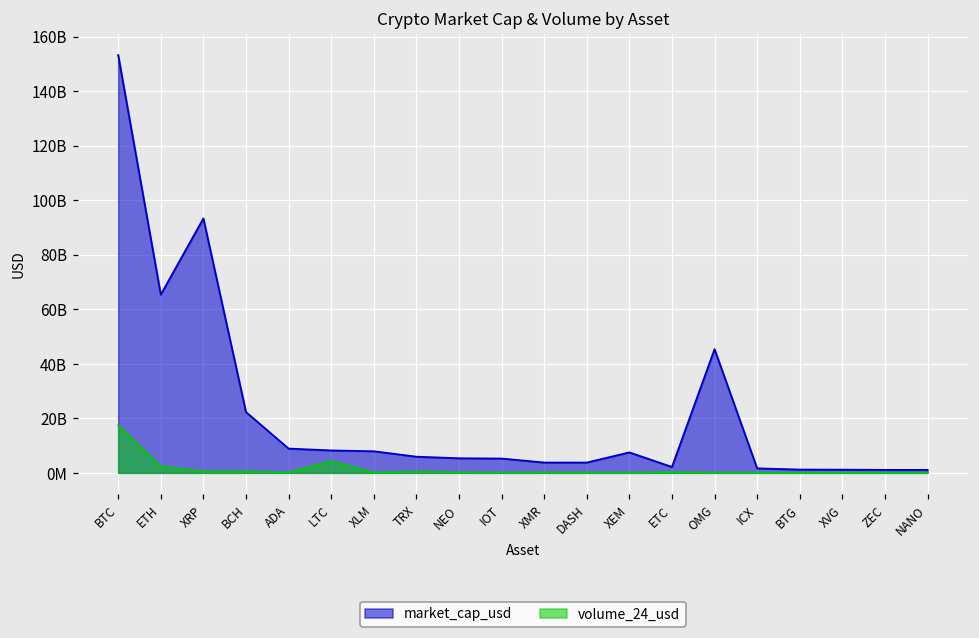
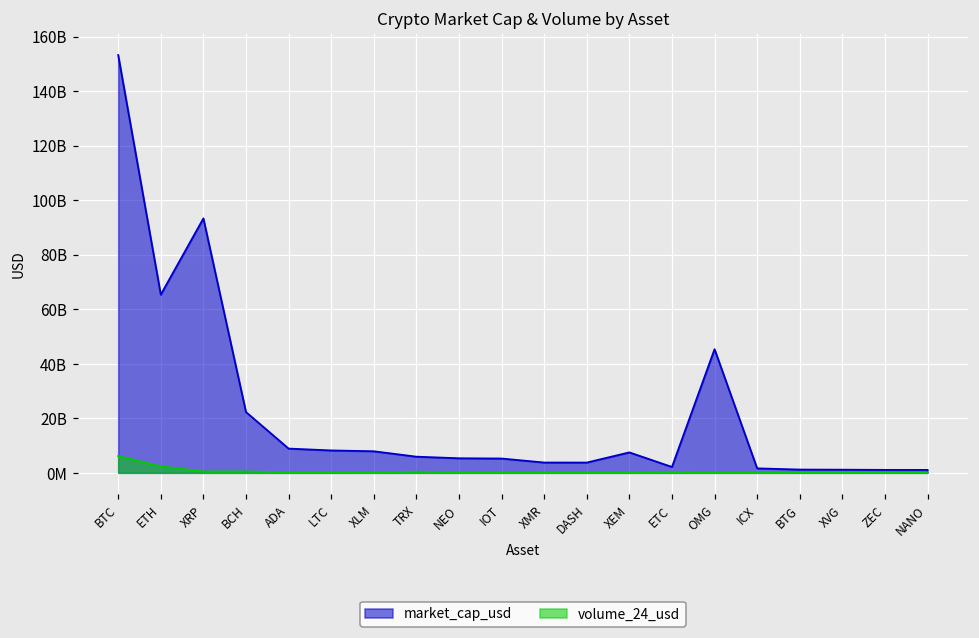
volume_24_usd, BTC: 17000000000 -> 6000000000
volume_24_usd, LTC: 4000000000 -> 0
